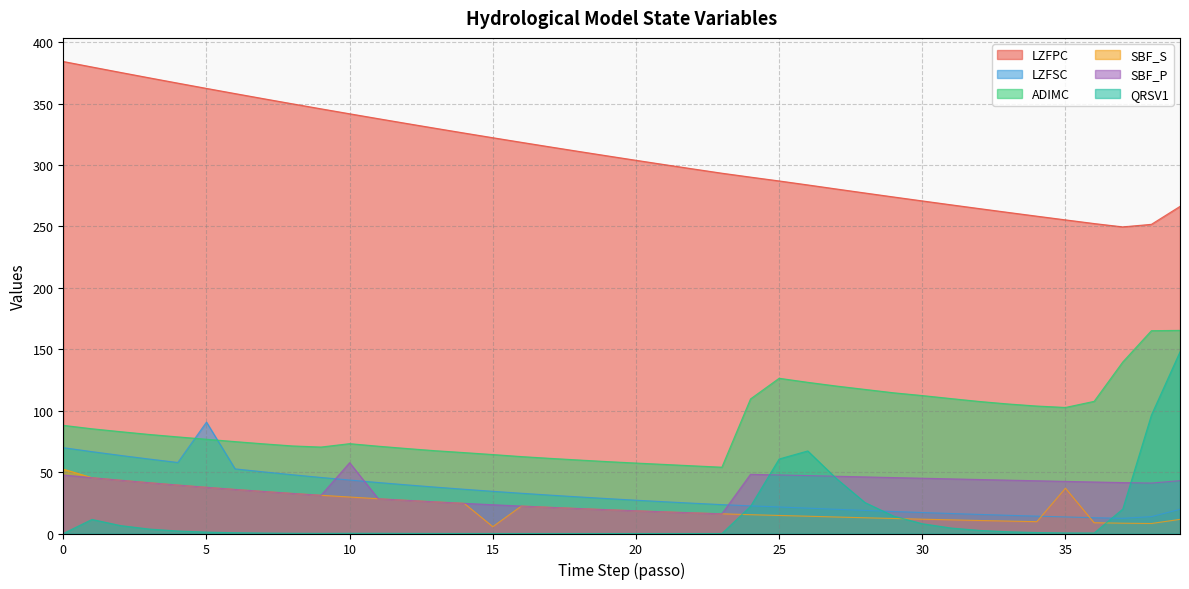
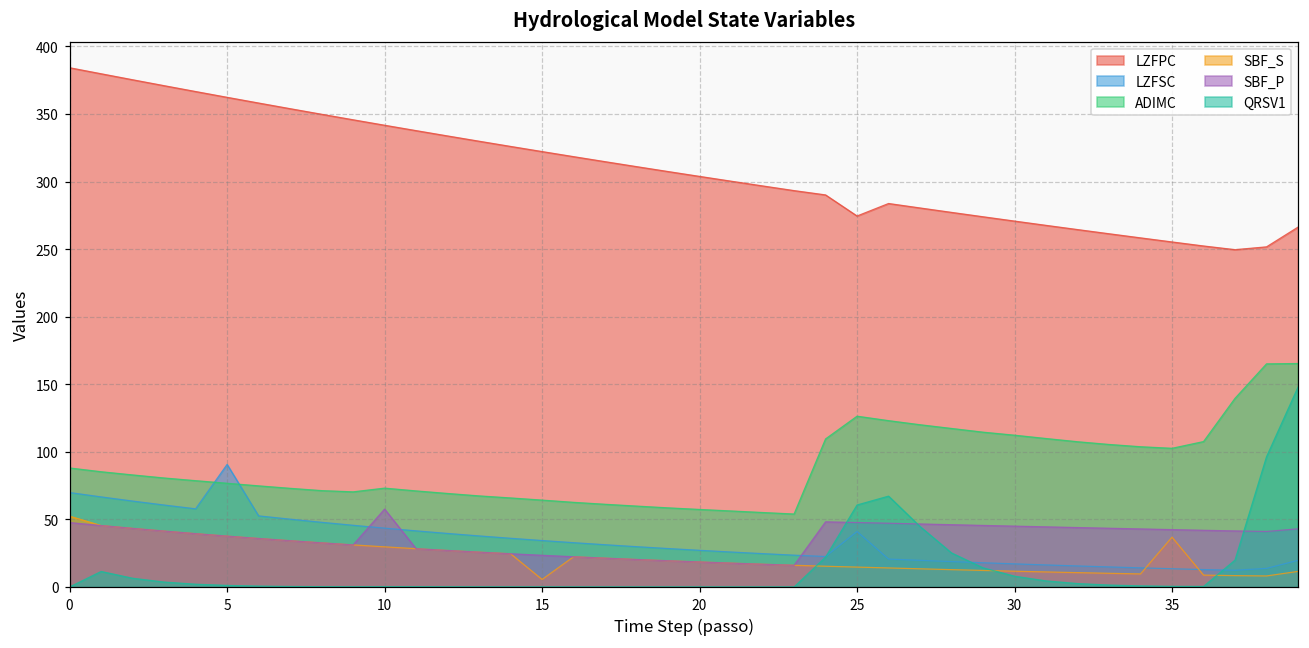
LZFPC, 25: 287 -> 275
LZFSC, 25: 22 -> 41
